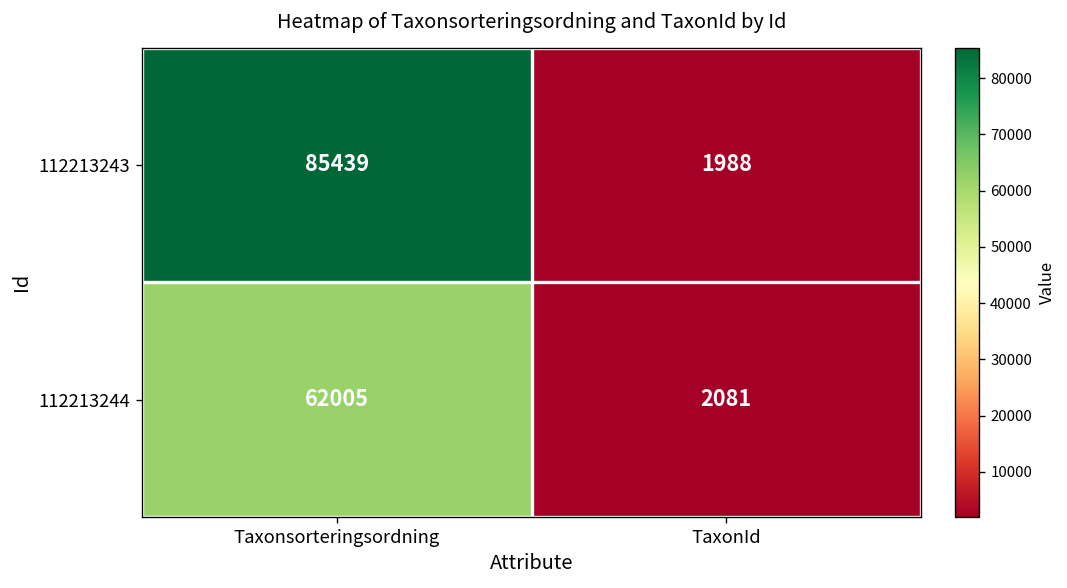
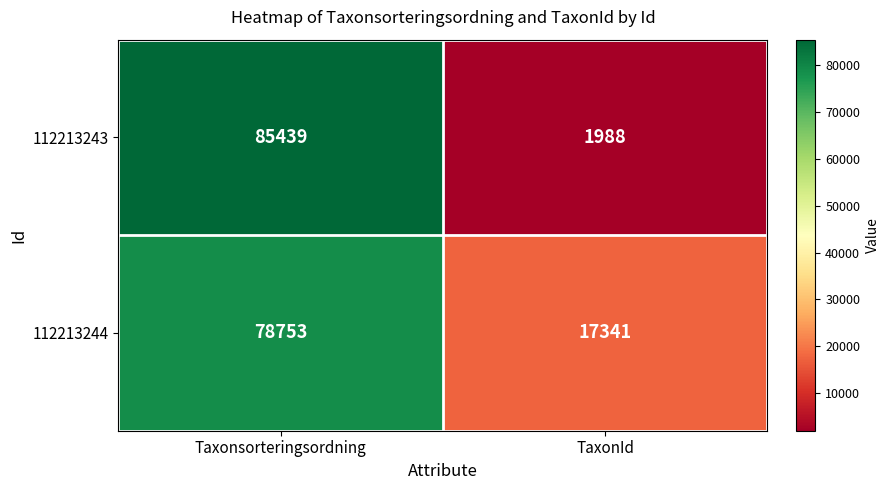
112213244, Taxonsorteringsordning: 62005 -> 78753
112213244, TaxonId: 2081 -> 17341
